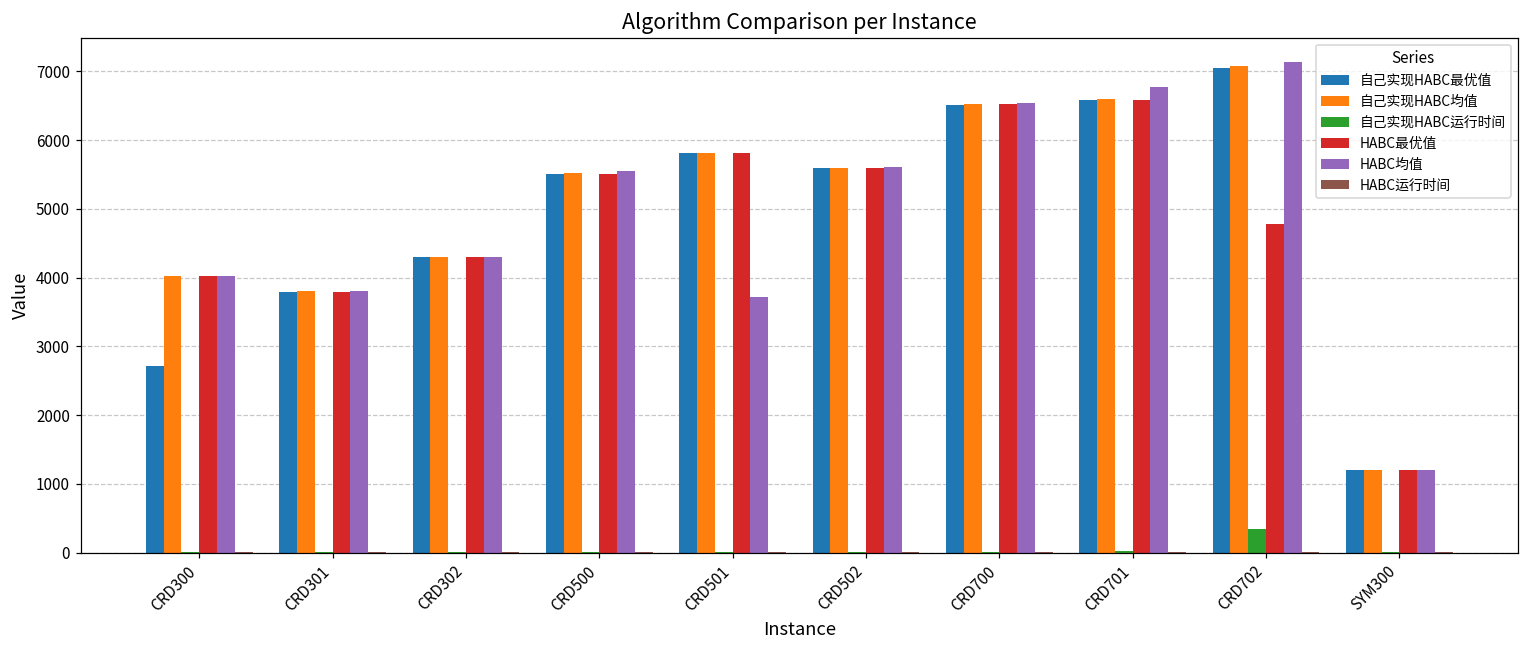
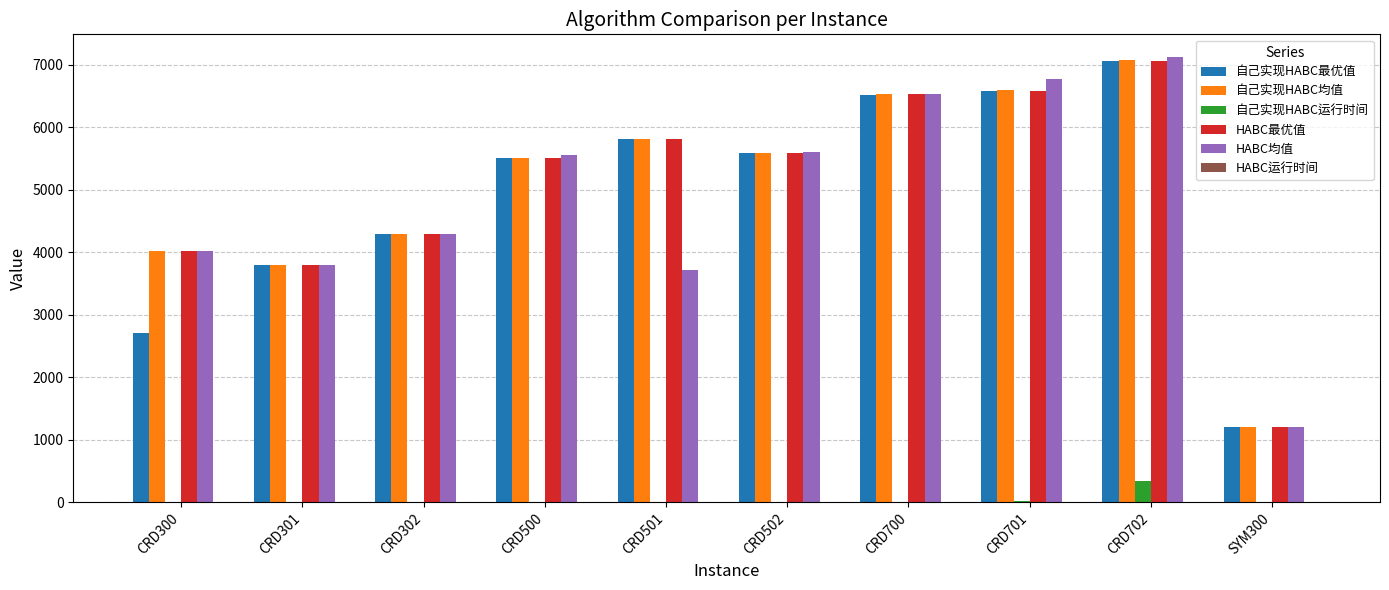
HABC最优值, CRD702: 4800 -> 7100
